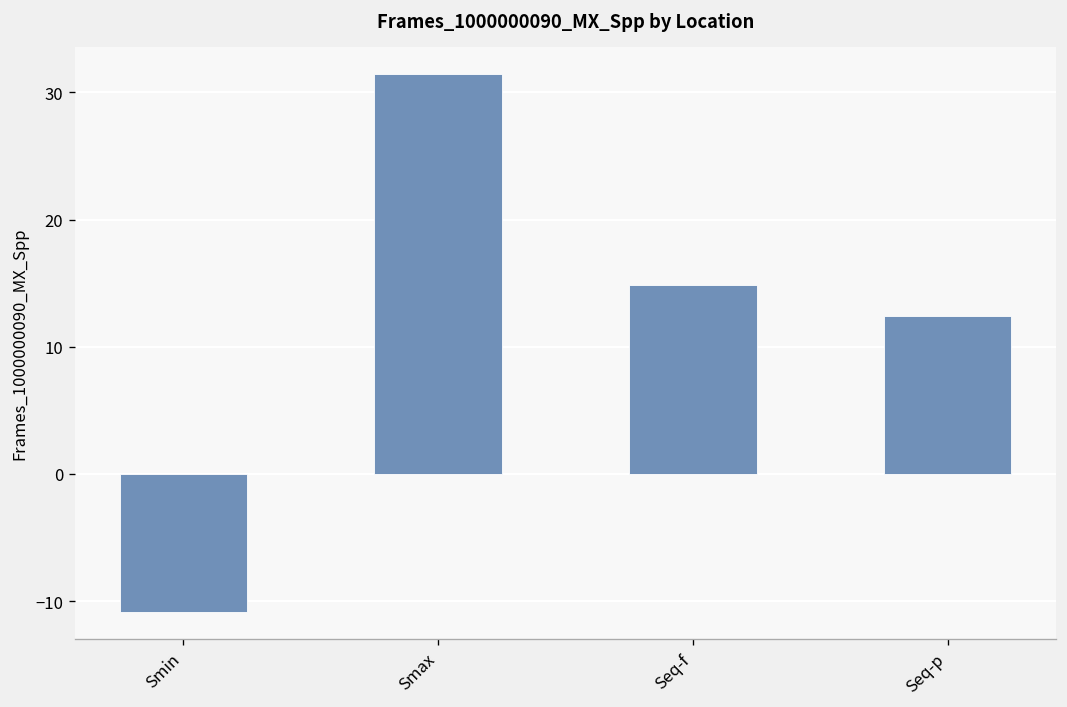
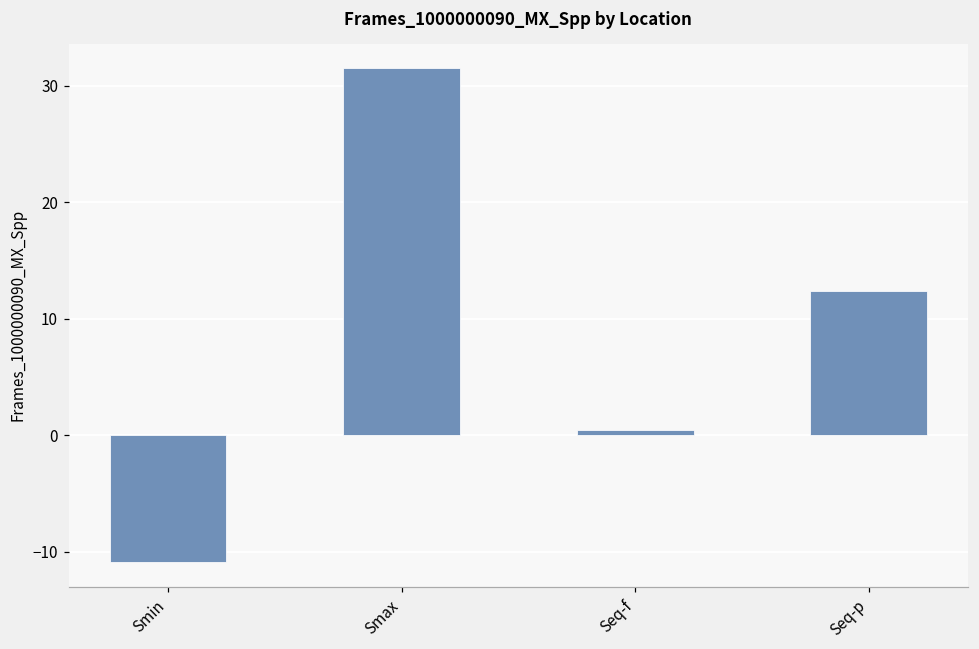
Seq-f: 14.9 -> 0.5
